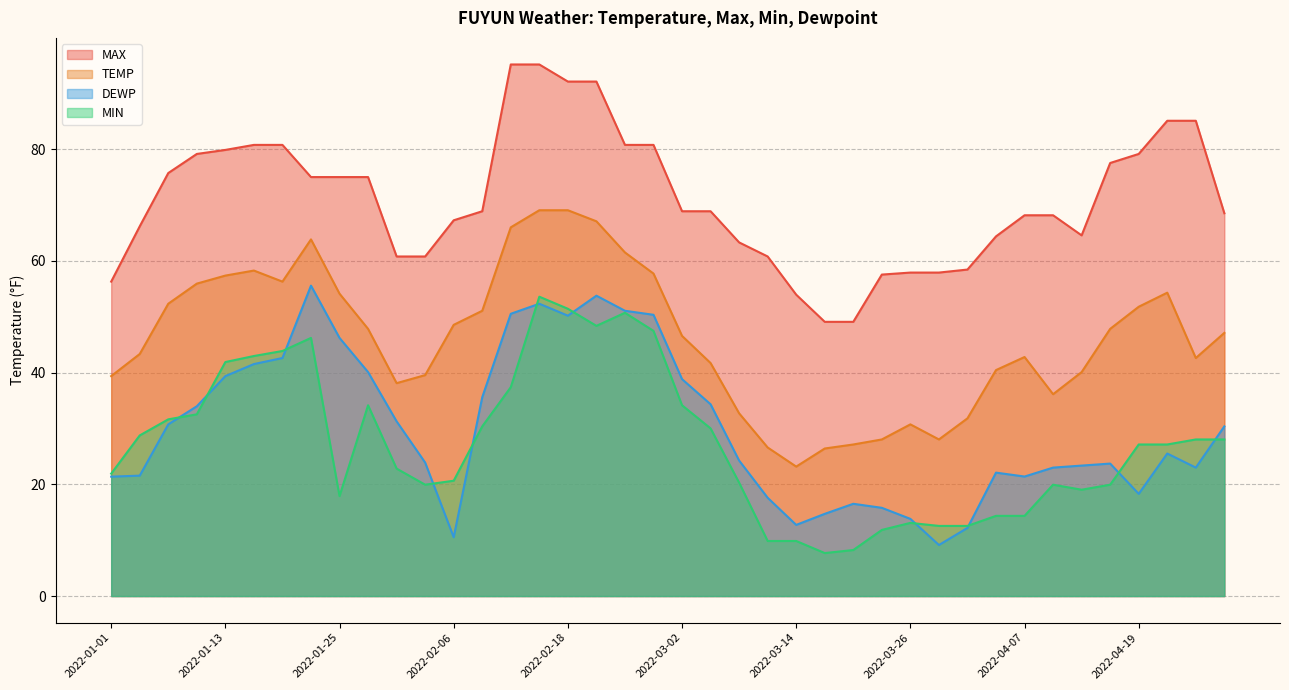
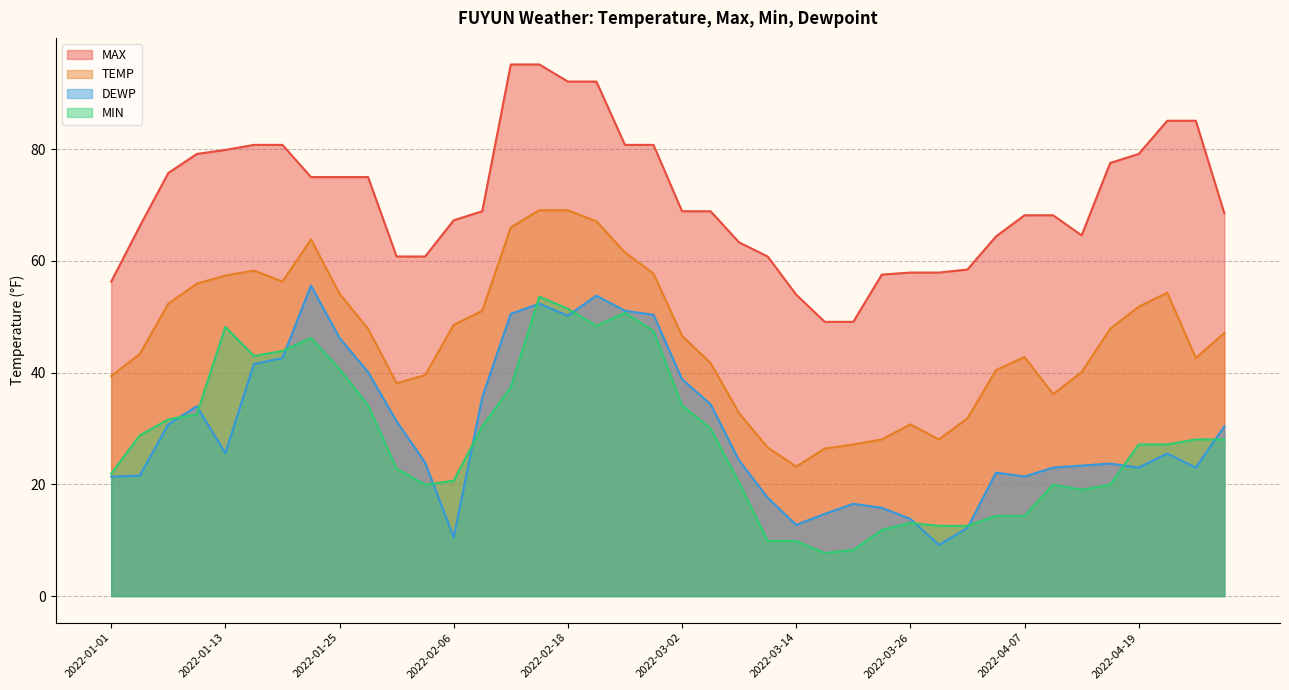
DEWP, 2022-01-13: 39 -> 26
MIN, 2022-01-13: 42 -> 48
MIN, 2022-01-25: 18 -> 41
DEWP, 2022-04-19: 18 -> 23
